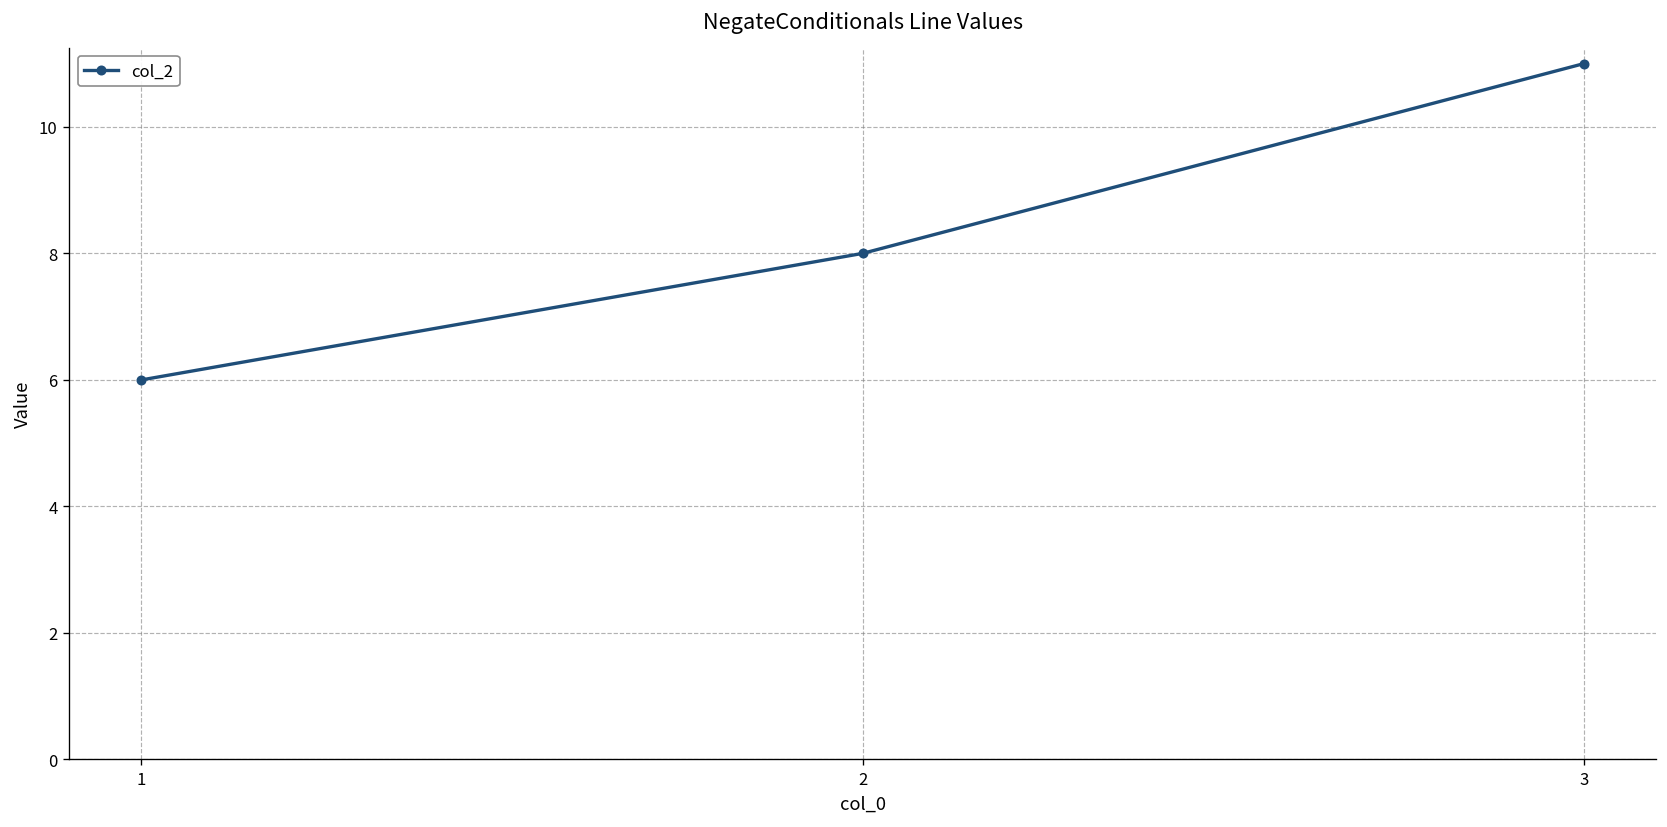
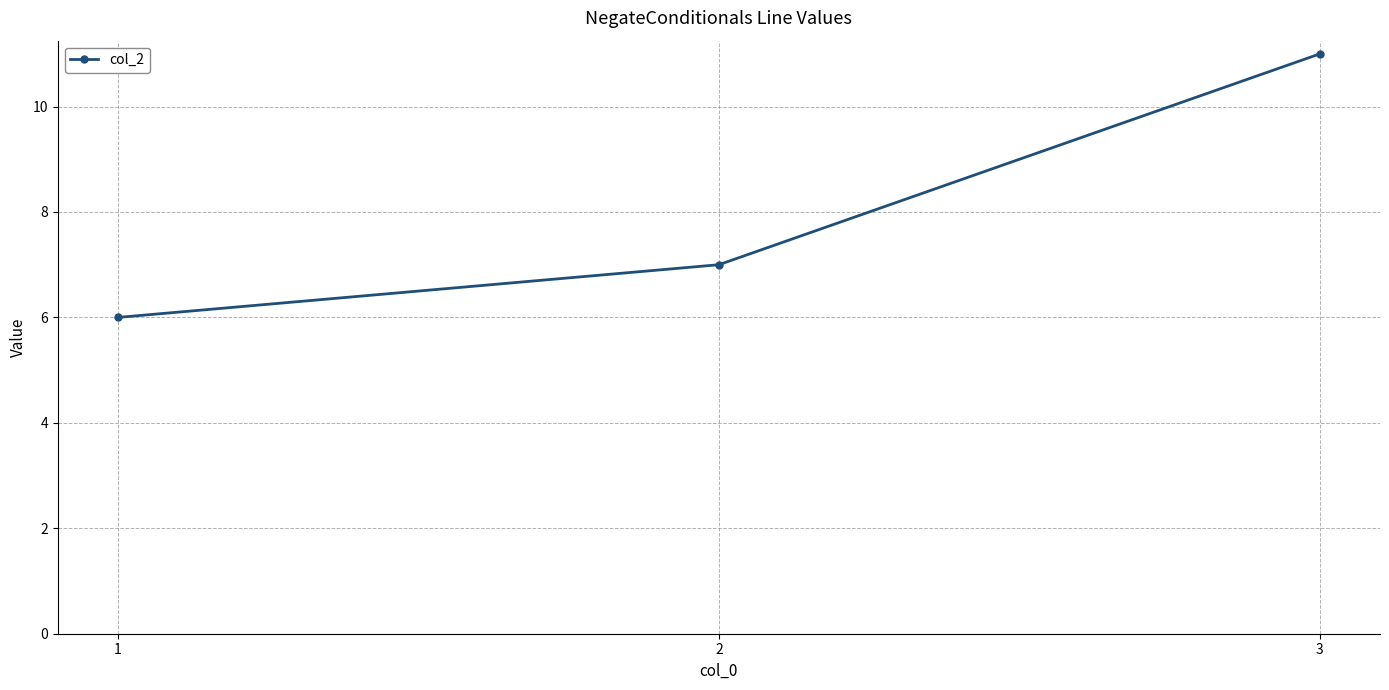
2: 8 -> 7
